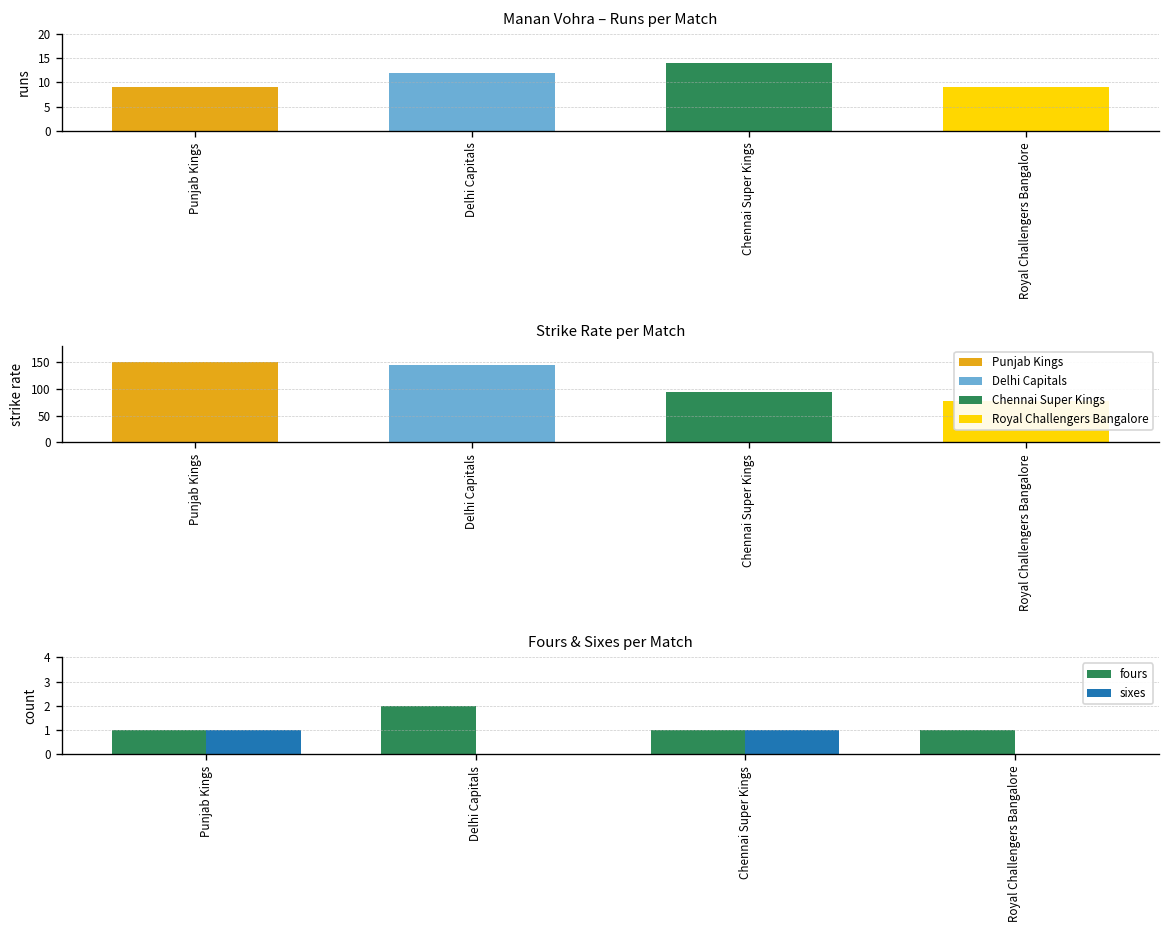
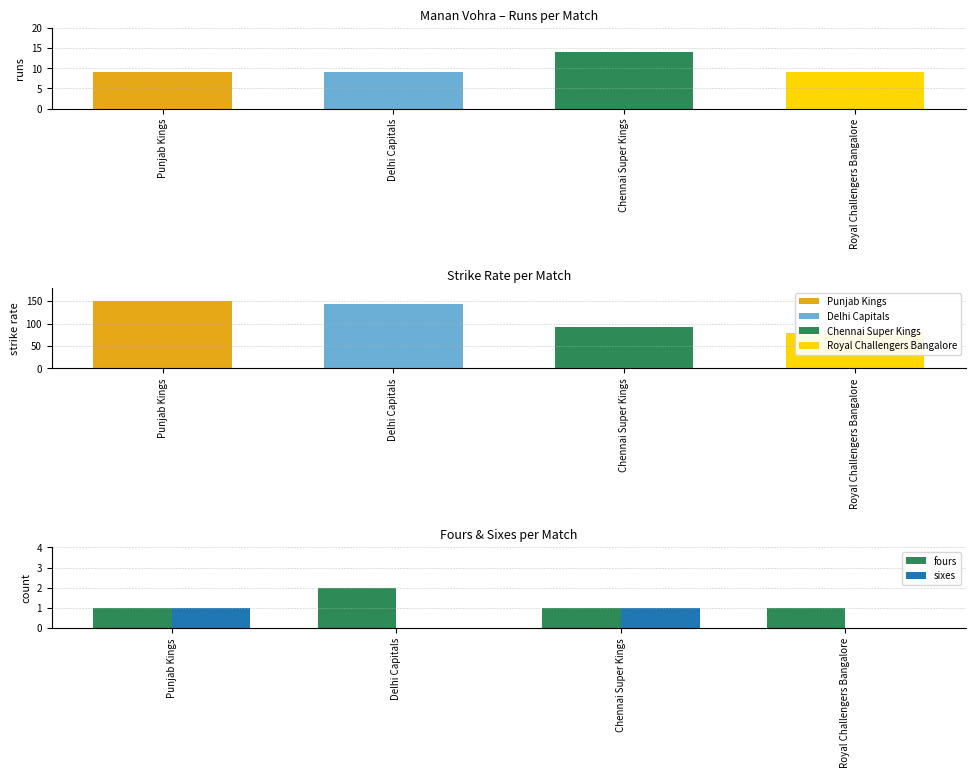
Manan Vohra – Runs per Match, Delhi Capitals: 12 -> 9
